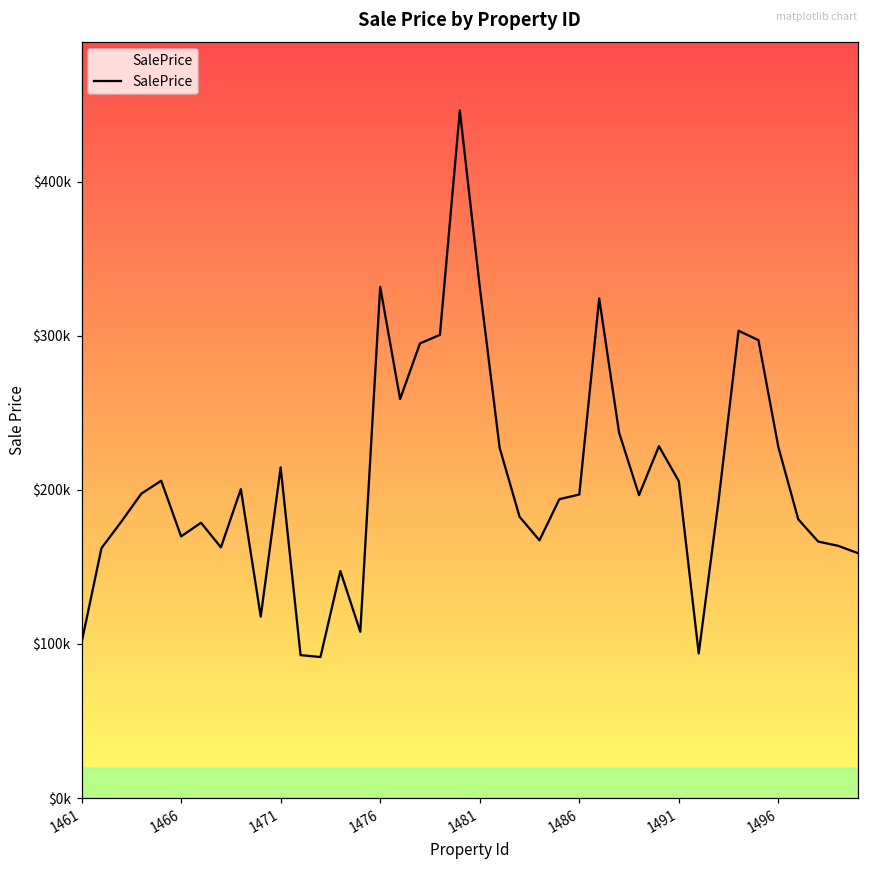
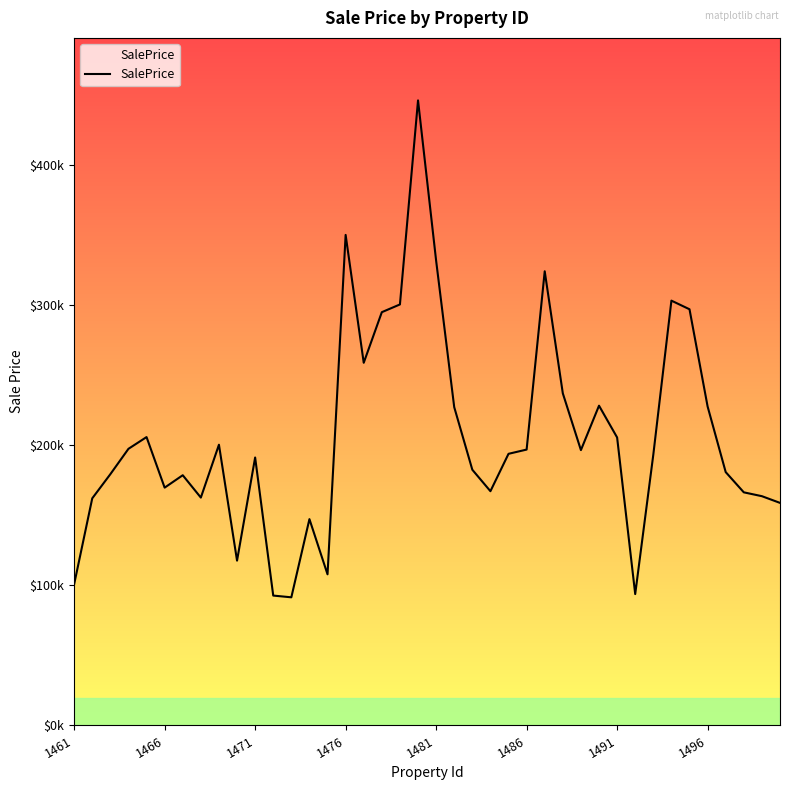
1471: $215000 -> $191000
1476: $332000 -> $350000
